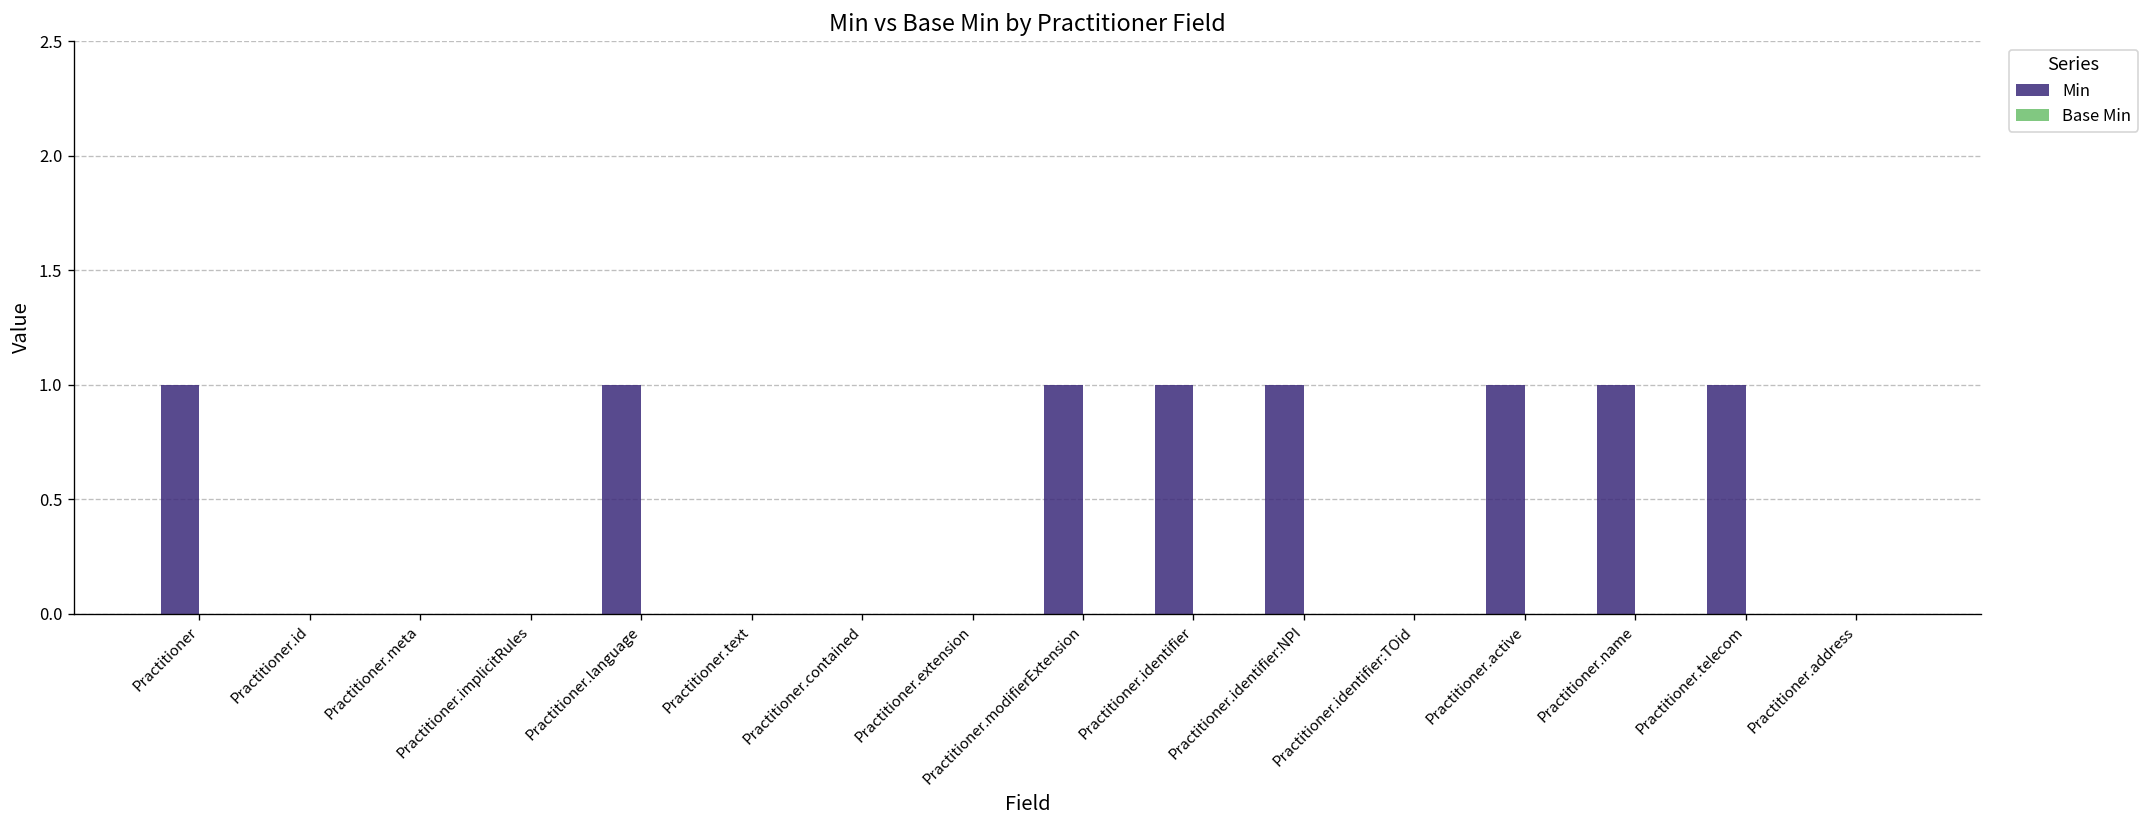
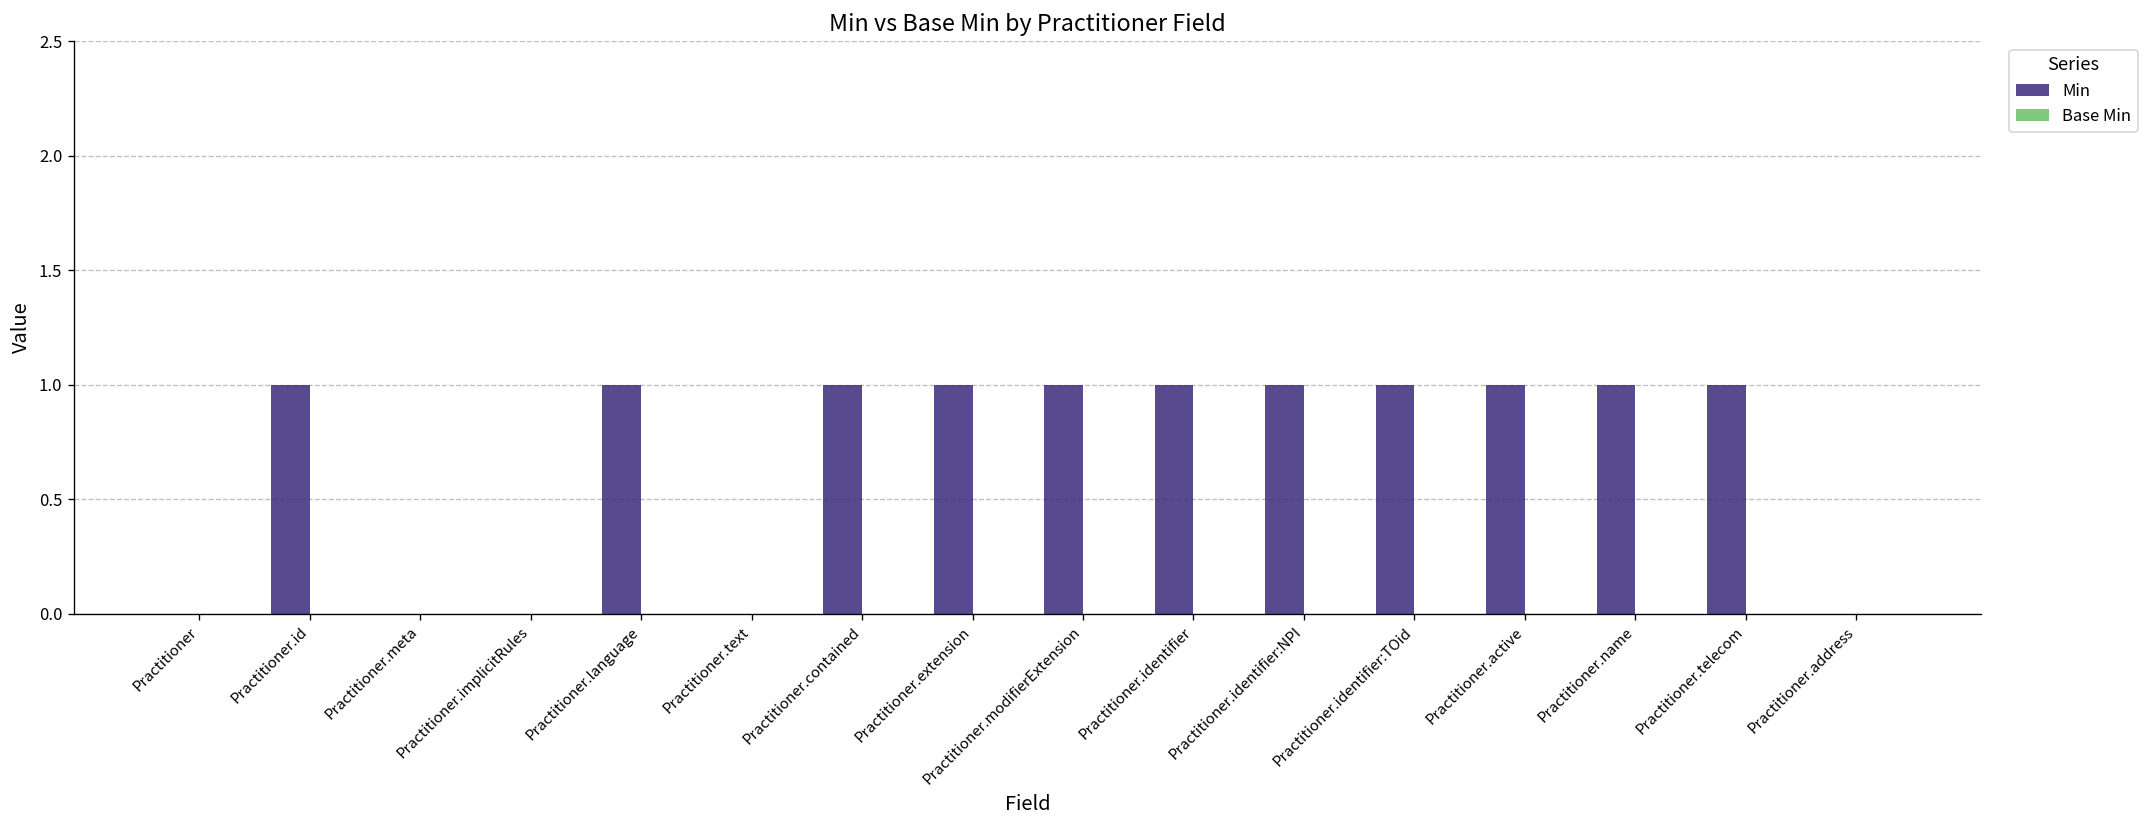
Min, Practitioner: 1 -> 0
Min, Practitioner.id: 0 -> 1
Min, Practitioner.contained: 0 -> 1
Min, Practitioner.extension: 0 -> 1
Min, Practitioner.identifier:TOid: 0 -> 1
